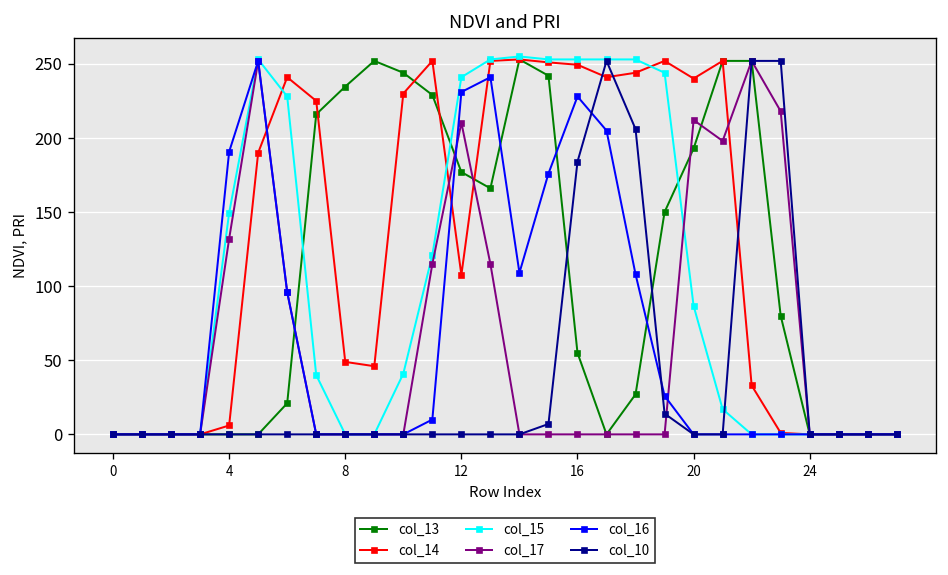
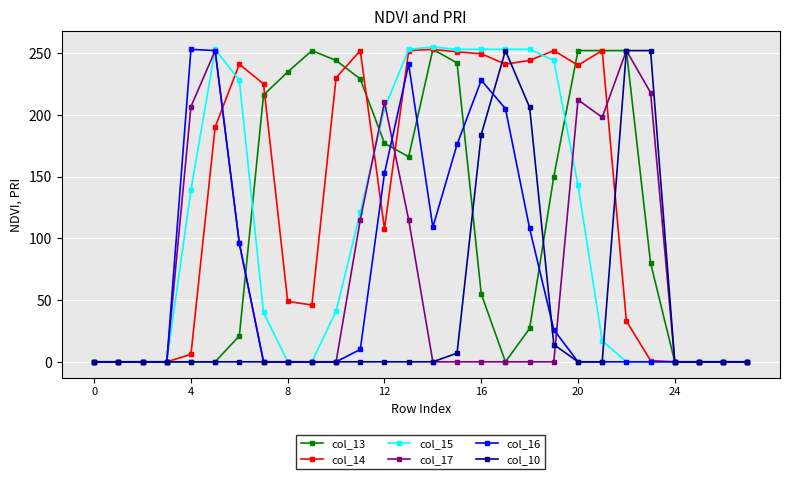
col_15, 4: 150 -> 139
col_17, 4: 132 -> 207
col_16, 4: 191 -> 253
col_15, 12: 241 -> 205
col_16, 12: 231 -> 153
col_13, 20: 193 -> 252
col_15, 20: 87 -> 143
